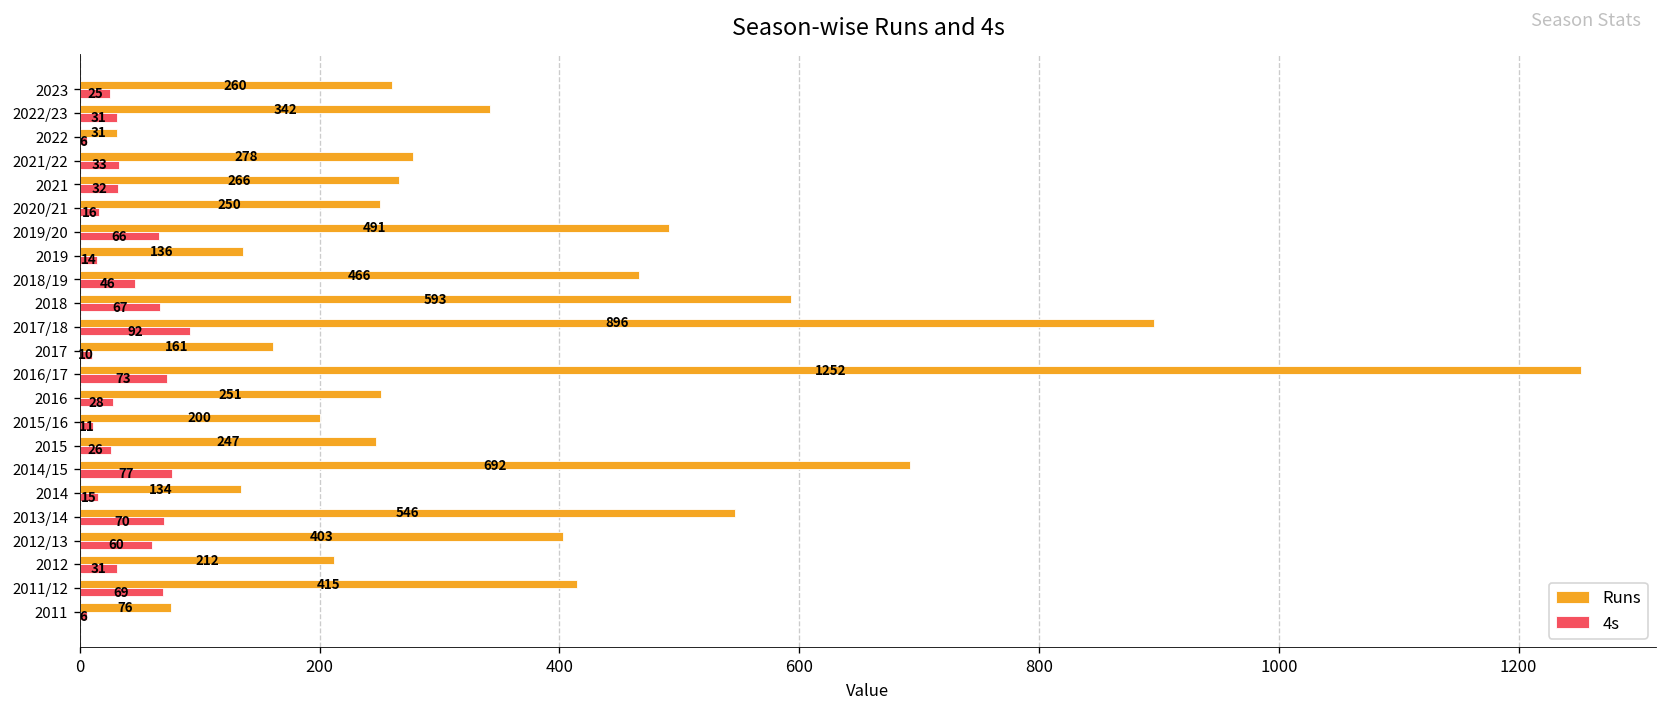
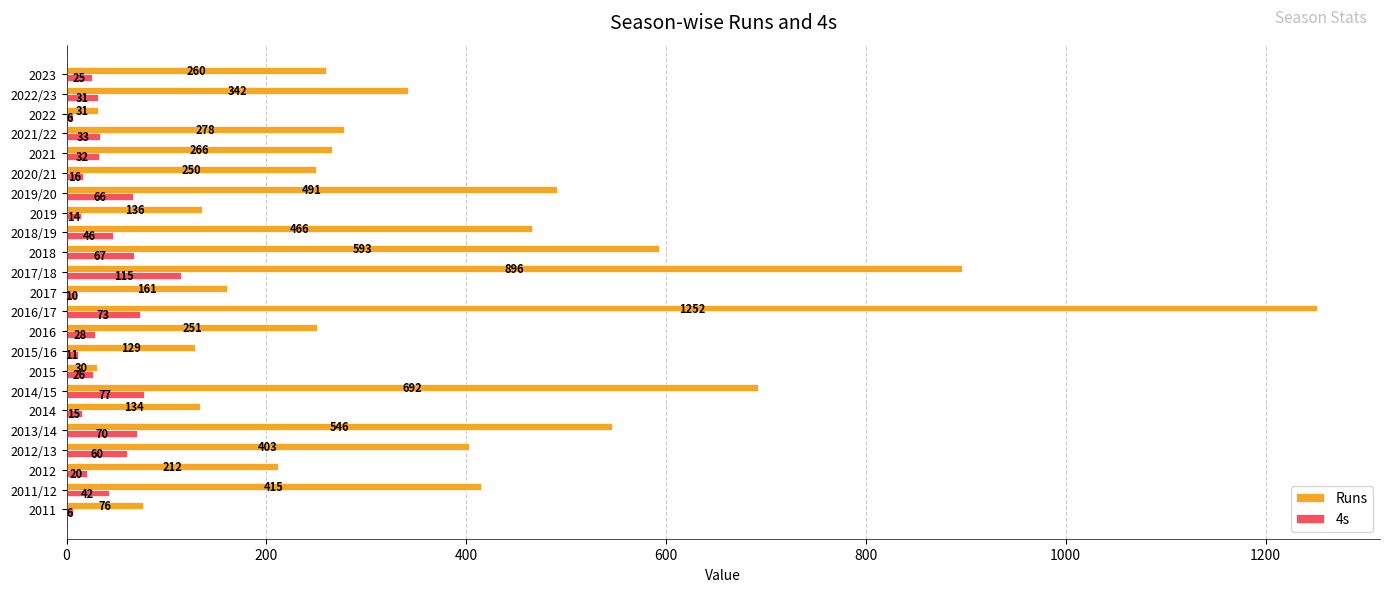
4s, 2017/18: 92 -> 115
Runs, 2015/16: 200 -> 129
Runs, 2015: 247 -> 30
4s, 2012: 31 -> 20
4s, 2011/12: 69 -> 42
